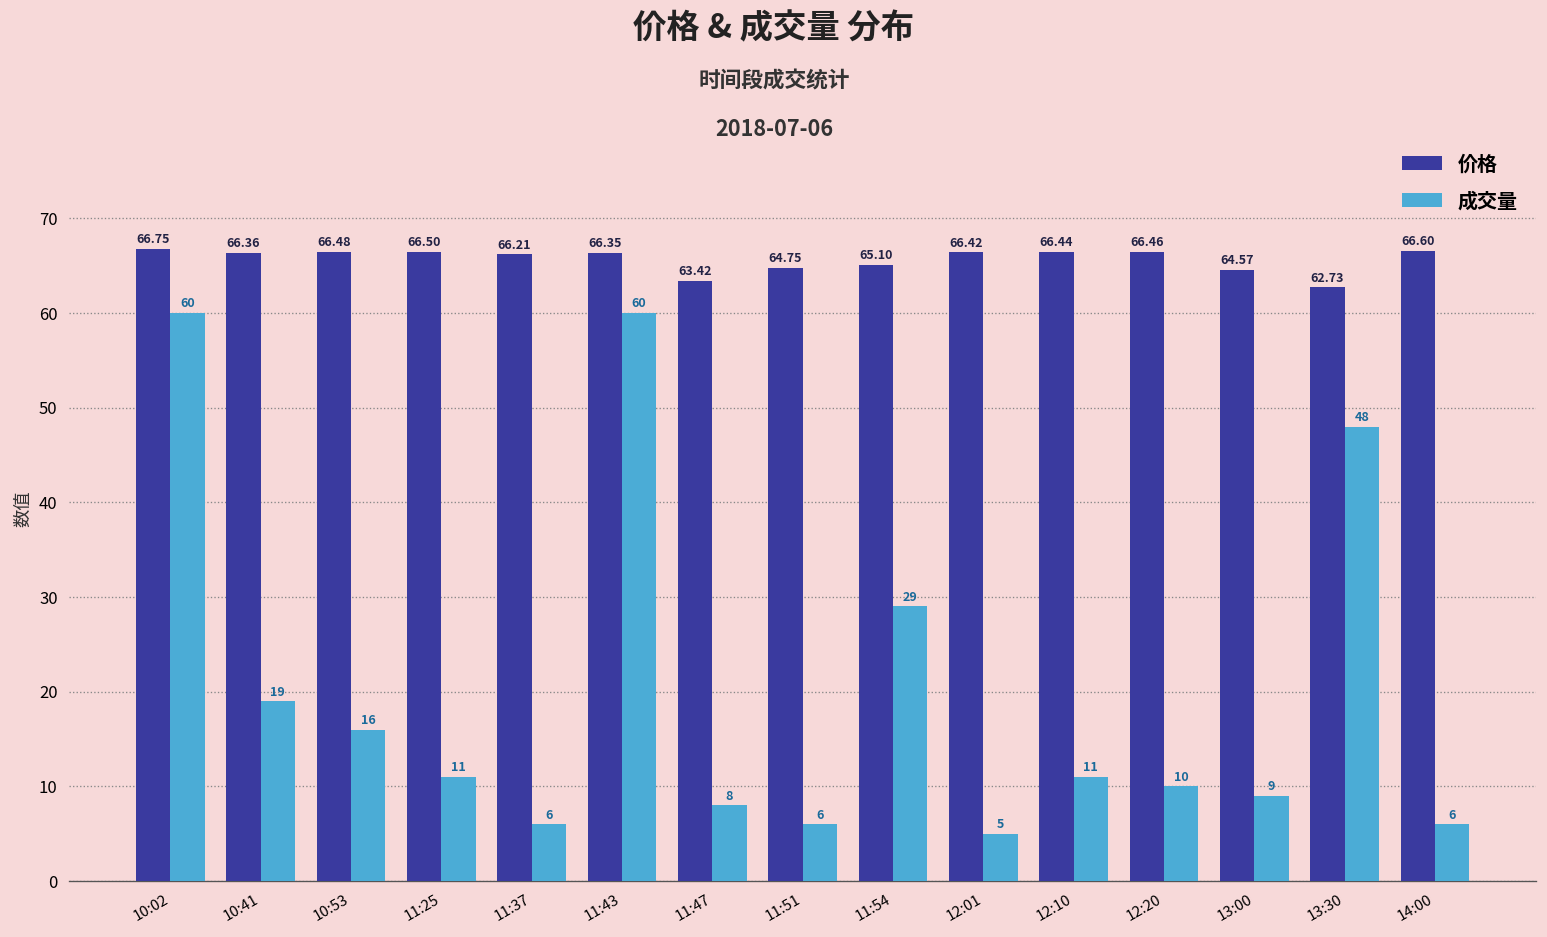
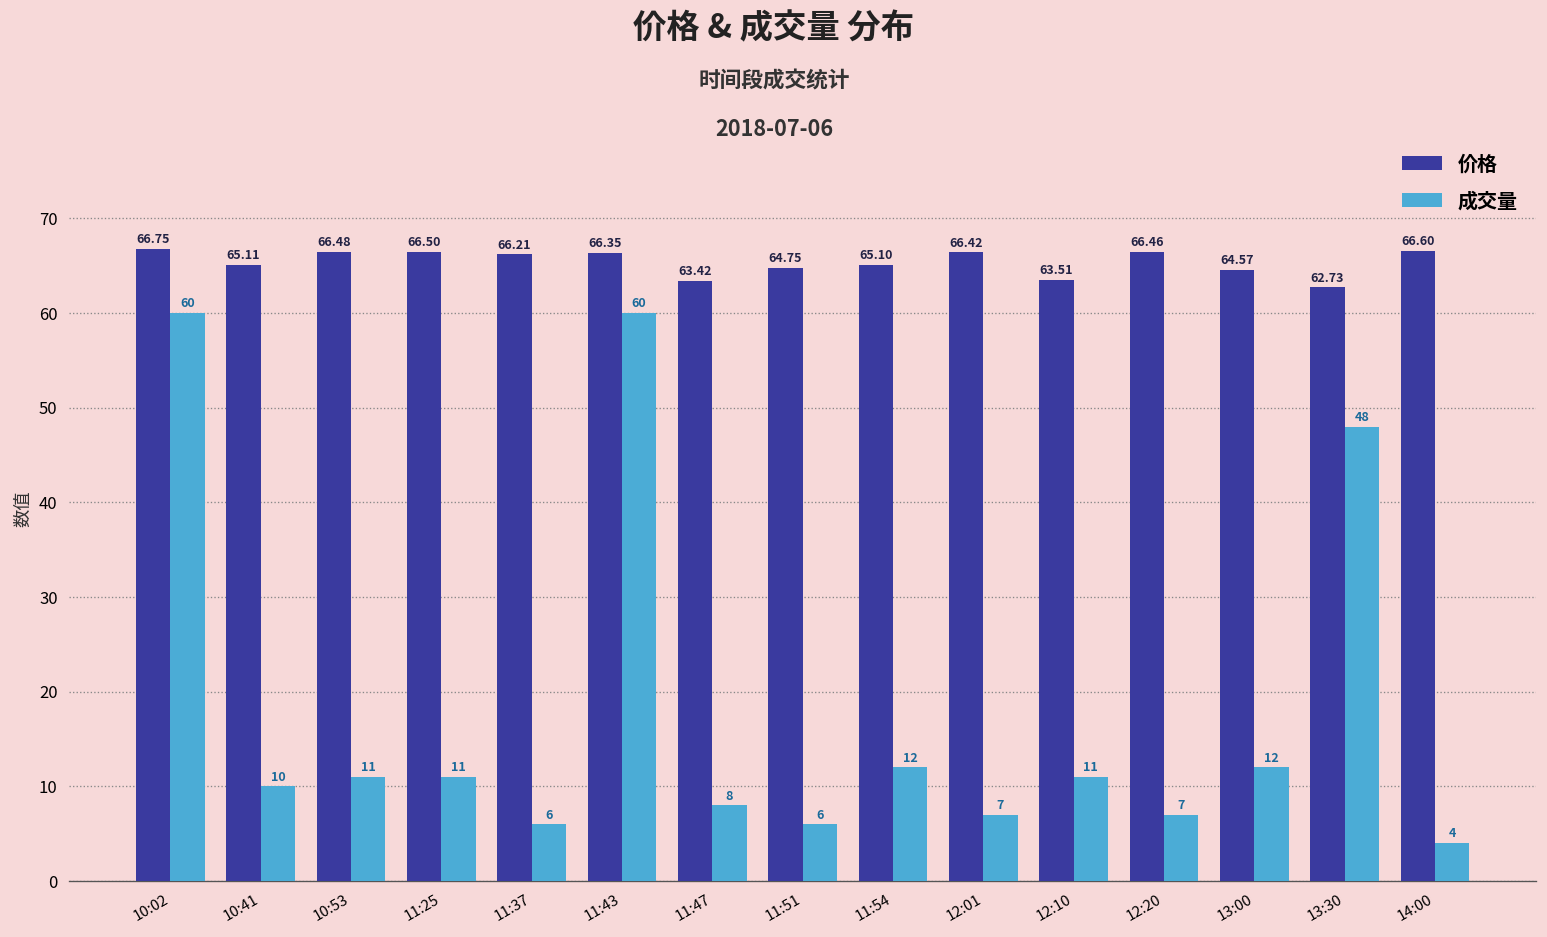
价格, 10:41: 66.36 -> 65.11
成交量, 10:41: 19 -> 10
成交量, 10:53: 16 -> 11
成交量, 11:54: 29 -> 12
成交量, 12:01: 5 -> 7
价格, 12:10: 66.44 -> 63.51
成交量, 12:20: 10 -> 7
成交量, 13:00: 9 -> 12
成交量, 14:00: 6 -> 4
